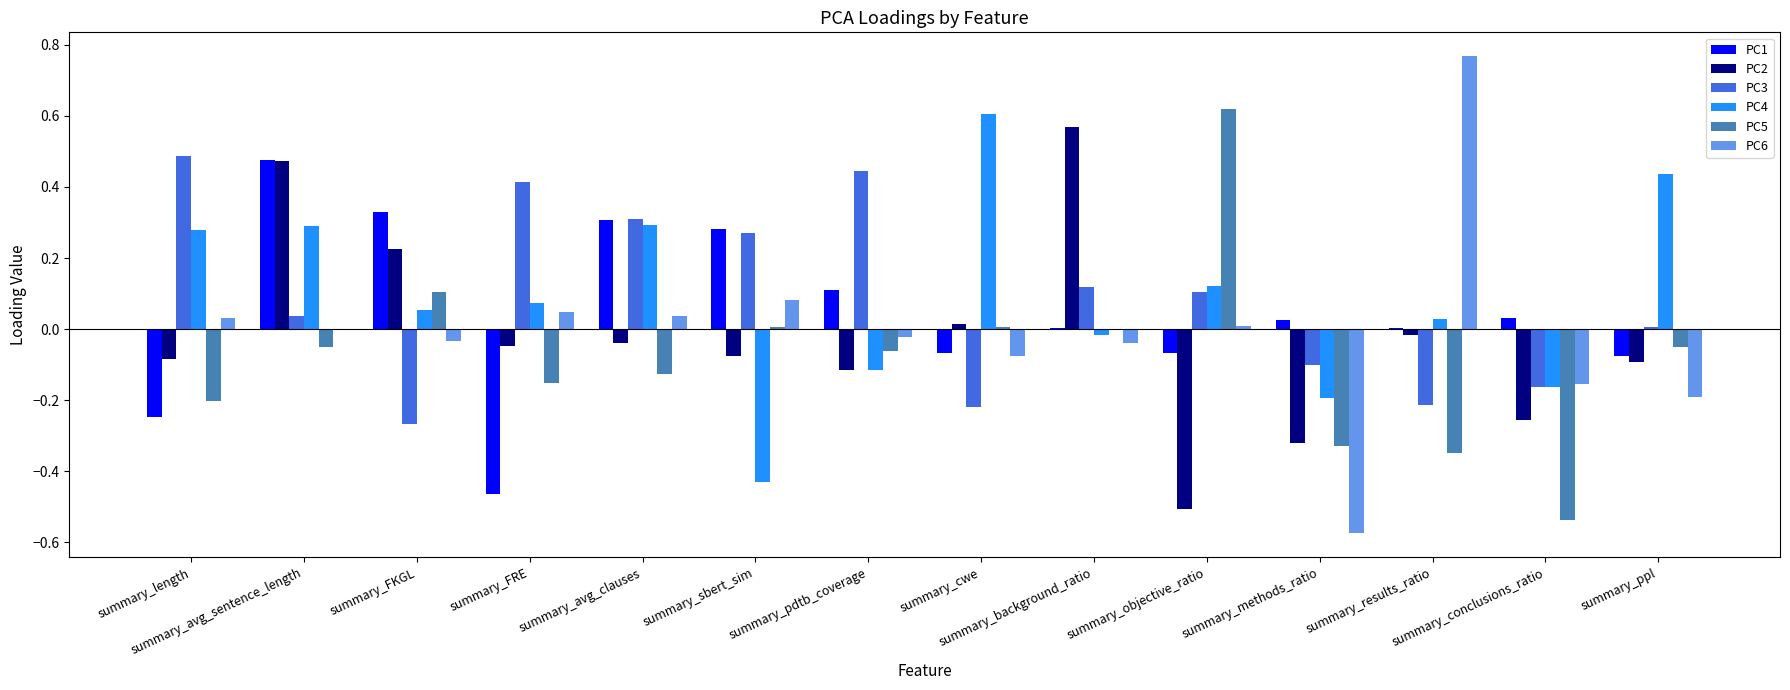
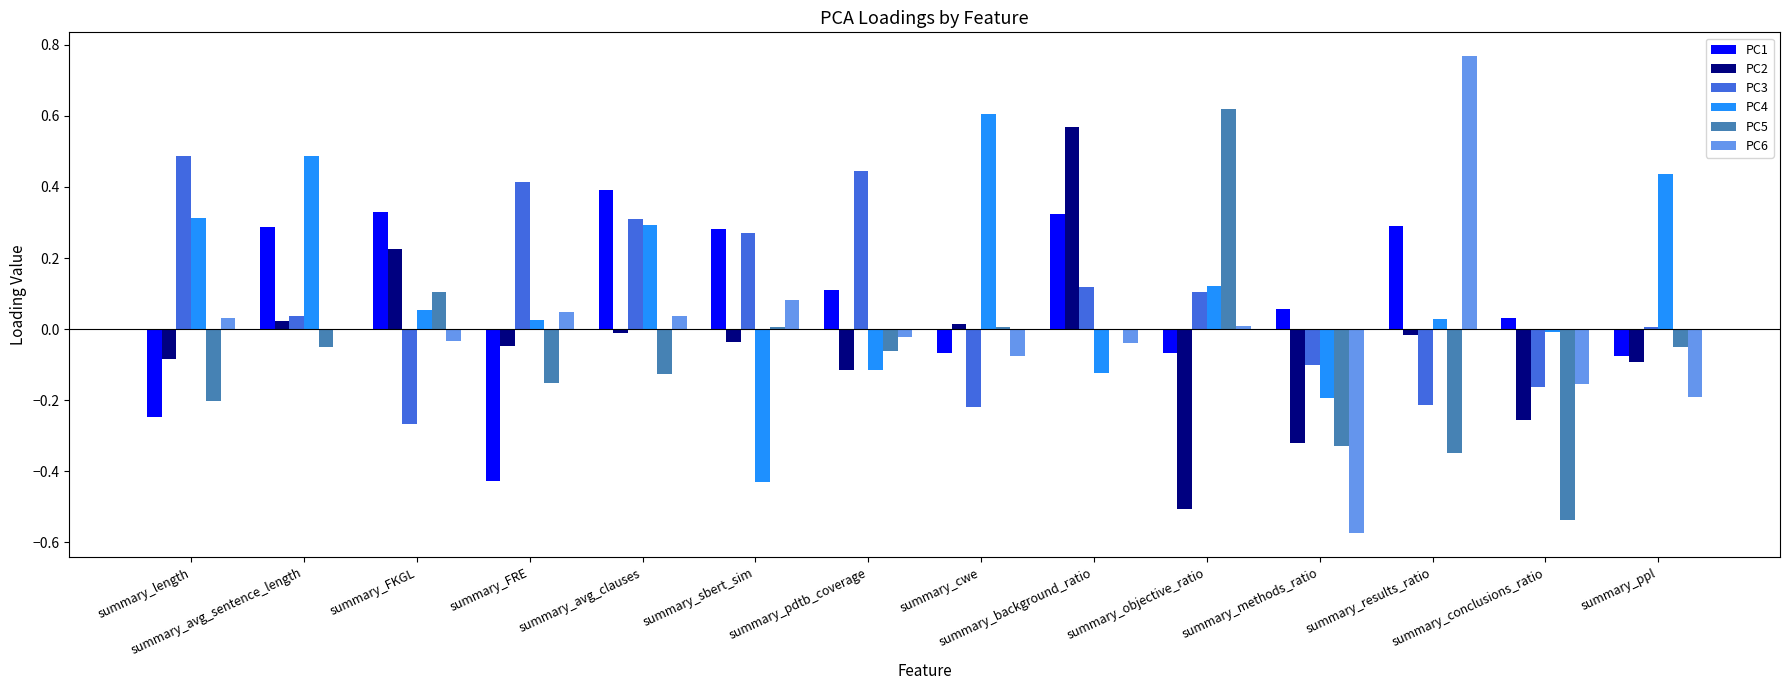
PC4, summary_length: 0.28 -> 0.31
PC1, summary_avg_sentence_length: 0.48 -> 0.29
PC2, summary_avg_sentence_length: 0.47 -> 0.02
PC4, summary_avg_sentence_length: 0.29 -> 0.49
PC1, summary_FRE: -0.46 -> -0.43
PC4, summary_FRE: 0.07 -> 0.02
PC1, summary_avg_clauses: 0.31 -> 0.39
PC2, summary_avg_clauses: -0.04 -> -0.01
PC2, summary_sbert_sim: -0.08 -> -0.04
PC1, summary_background_ratio: 0.00 -> 0.32
PC4, summary_background_ratio: -0.02 -> -0.12
PC1, summary_methods_ratio: 0.02 -> 0.06
PC1, summary_results_ratio: 0.00 -> 0.29
PC4, summary_conclusions_ratio: -0.16 -> -0.01
